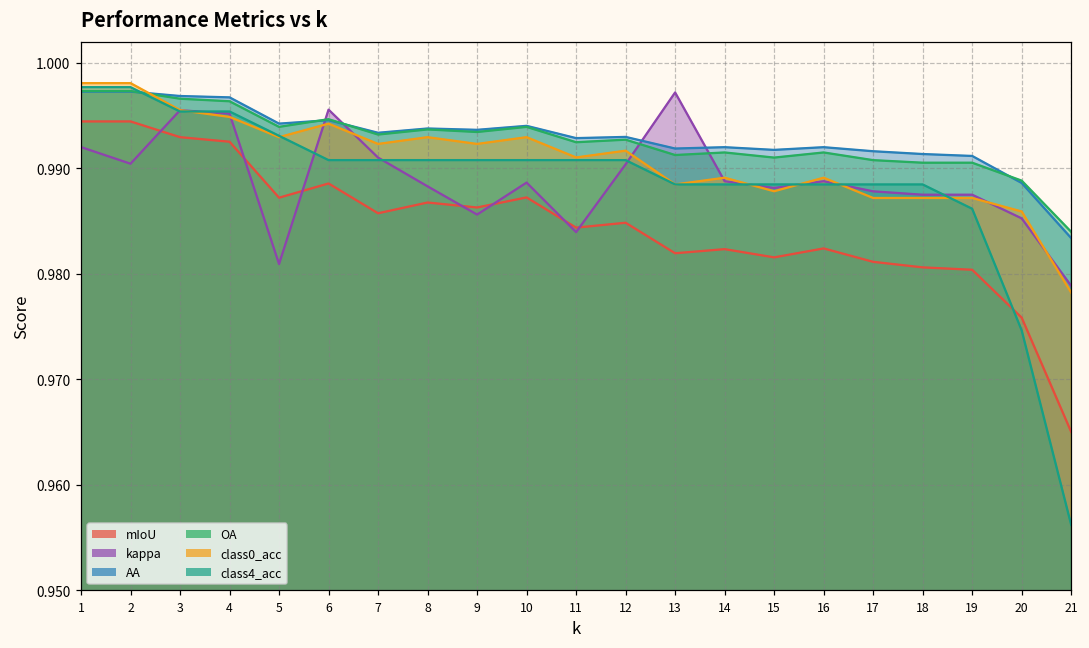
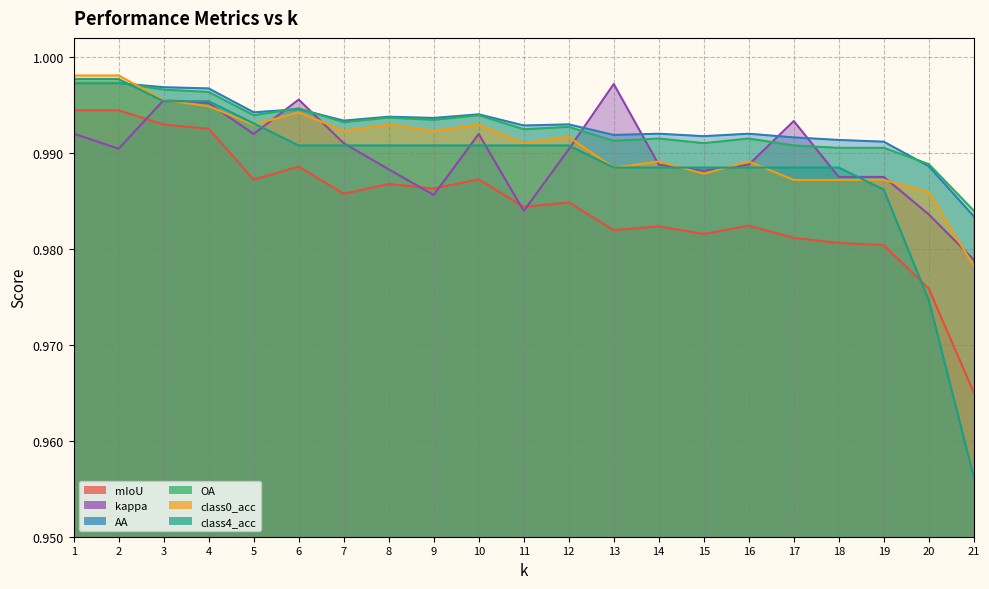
kappa, 5: 0.981 -> 0.992
kappa, 10: 0.989 -> 0.992
kappa, 17: 0.988 -> 0.993
kappa, 20: 0.985 -> 0.984
